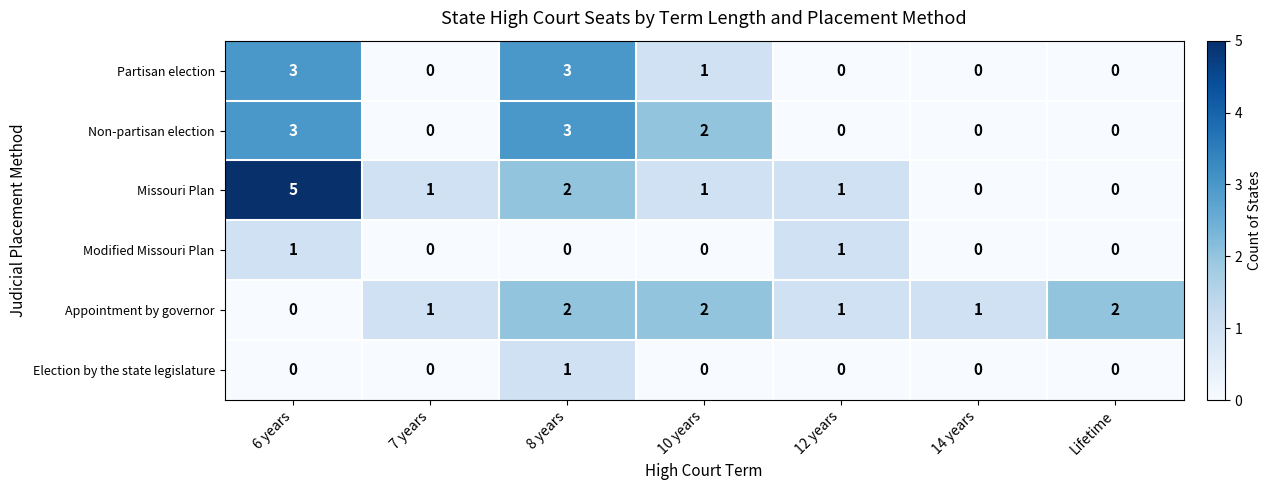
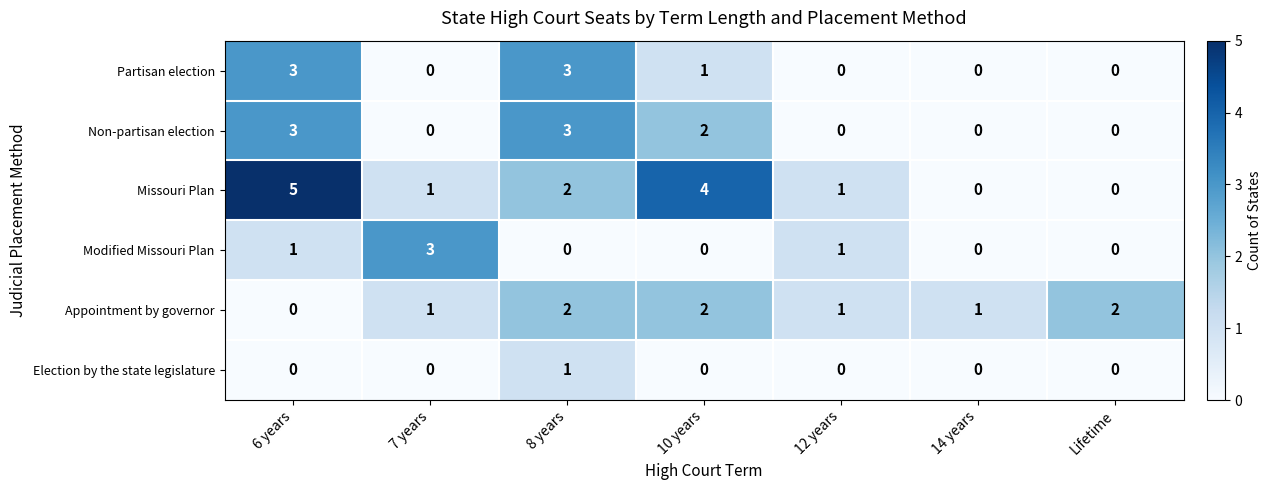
Missouri Plan, 10 years: 1 -> 4
Modified Missouri Plan, 7 years: 0 -> 3
